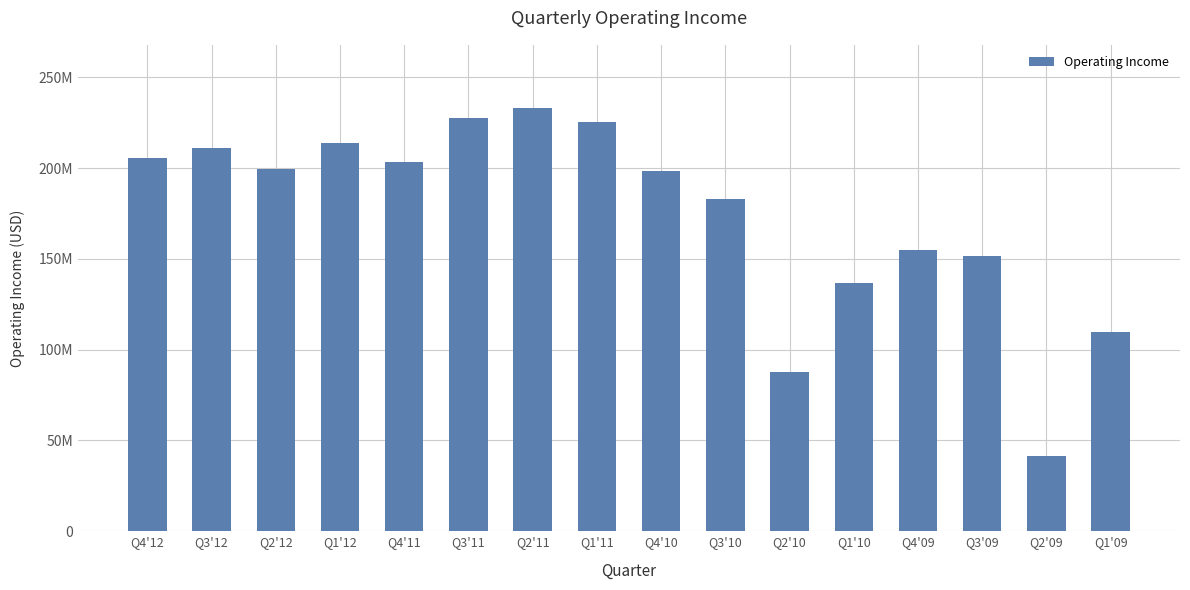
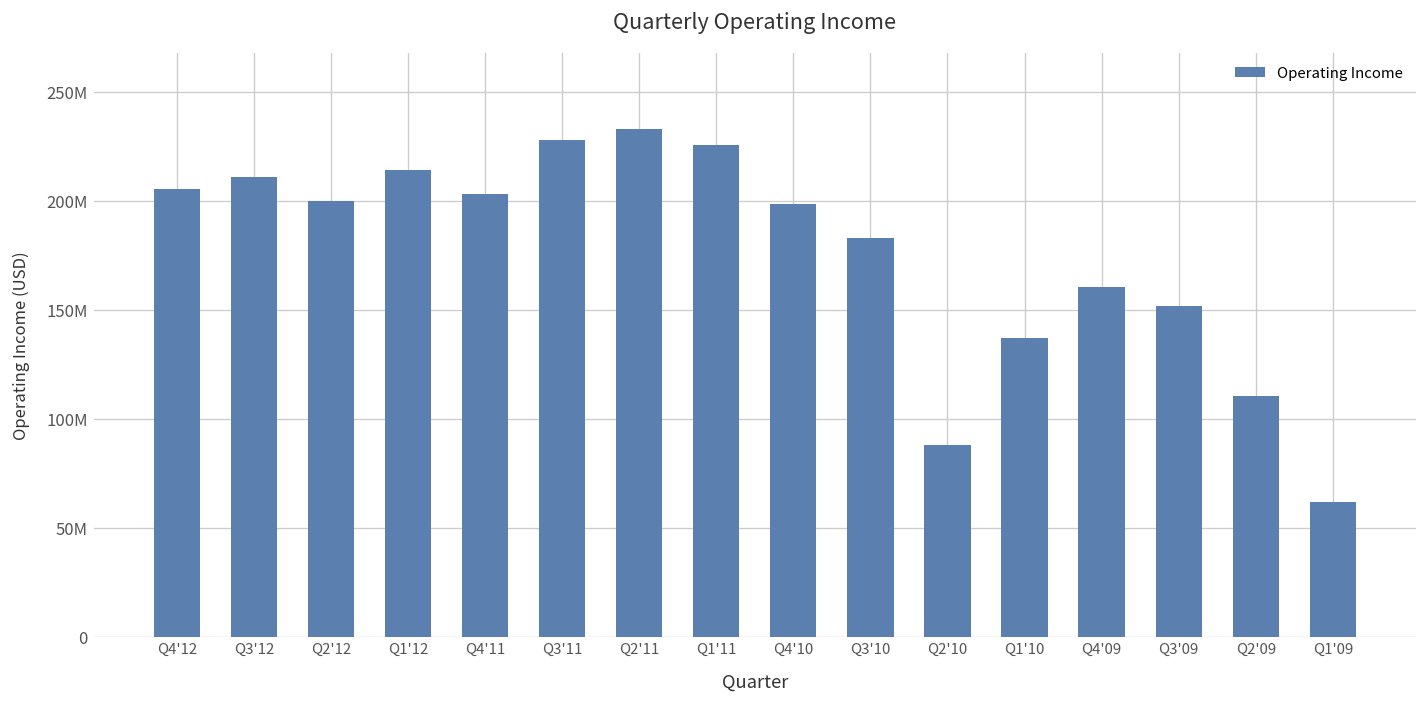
Q4'09: 155000000 -> 161000000
Q2'09: 42000000 -> 110000000
Q1'09: 109000000 -> 62000000
